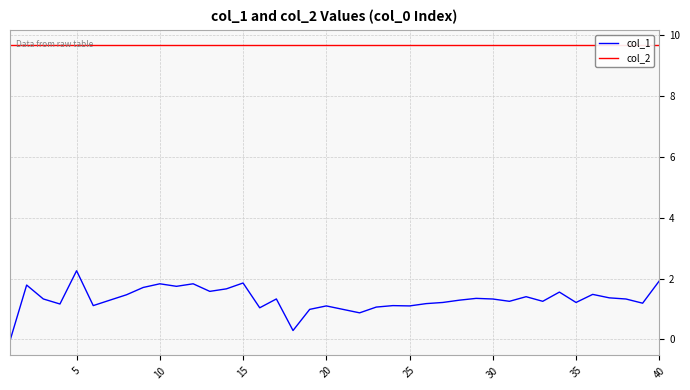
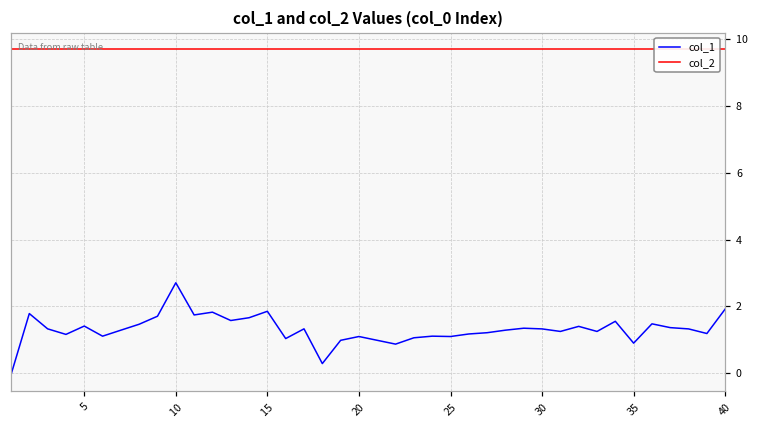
col_1, 5: 2.3 -> 1.4
col_1, 10: 1.8 -> 2.7
col_1, 35: 1.2 -> 0.9
